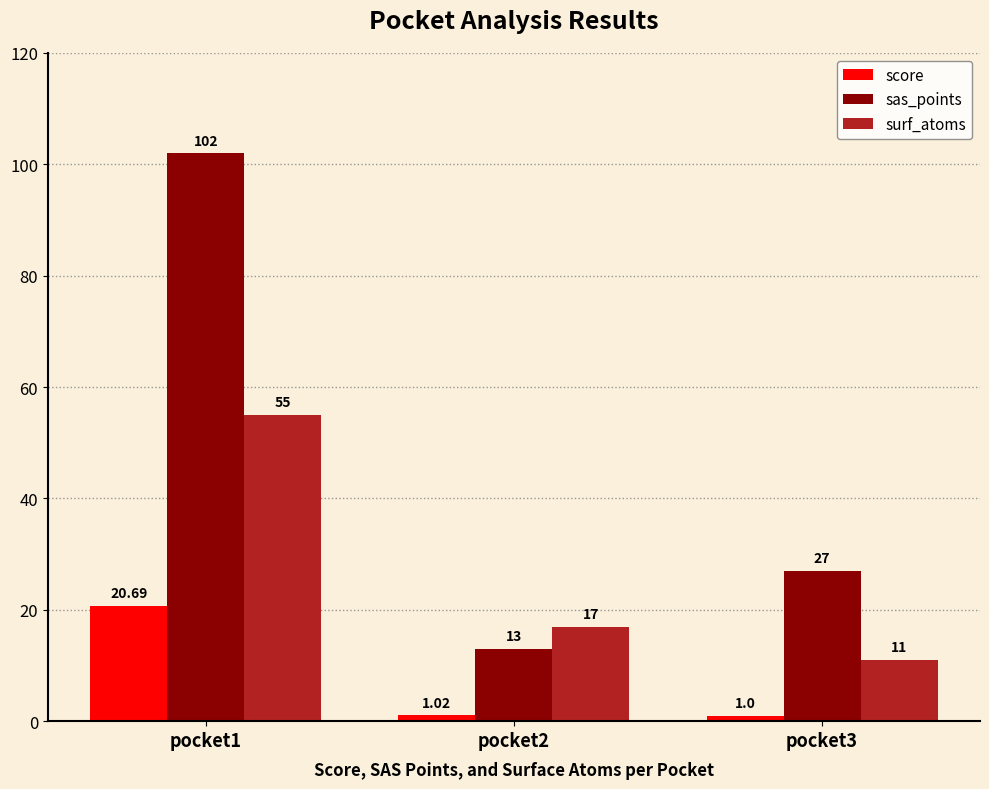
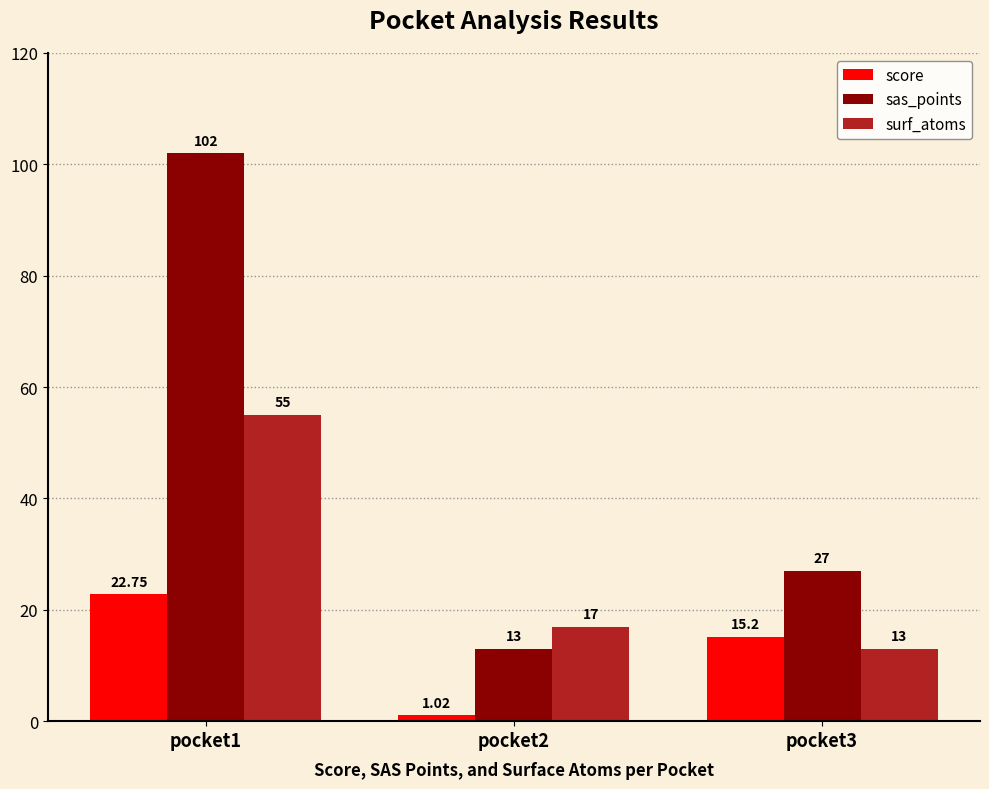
score, pocket1: 20.69 -> 22.75
score, pocket3: 1.0 -> 15.2
surf_atoms, pocket3: 11 -> 13
